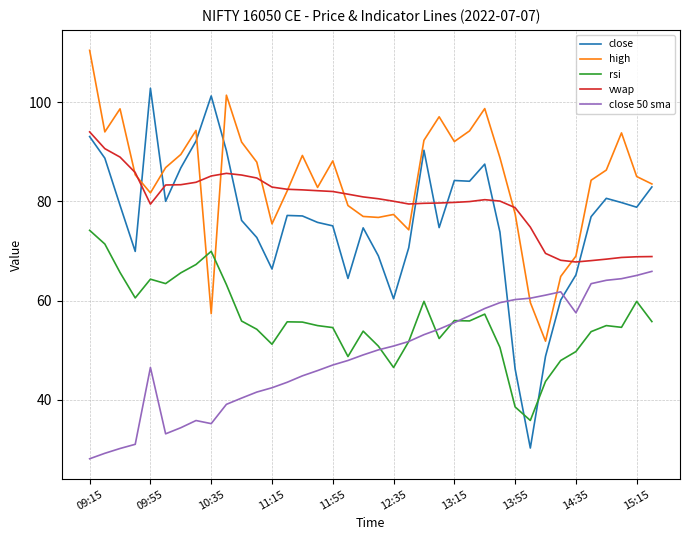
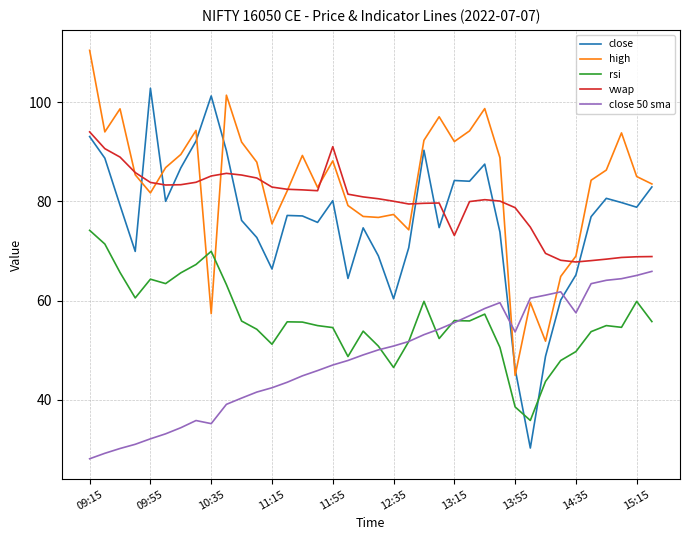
vwap, 09:55: 79 -> 84
close 50 sma, 09:55: 46 -> 32
close, 11:55: 75 -> 80
vwap, 11:55: 82 -> 91
vwap, 13:15: 80 -> 73
high, 13:55: 78 -> 45
close 50 sma, 13:55: 60 -> 54
